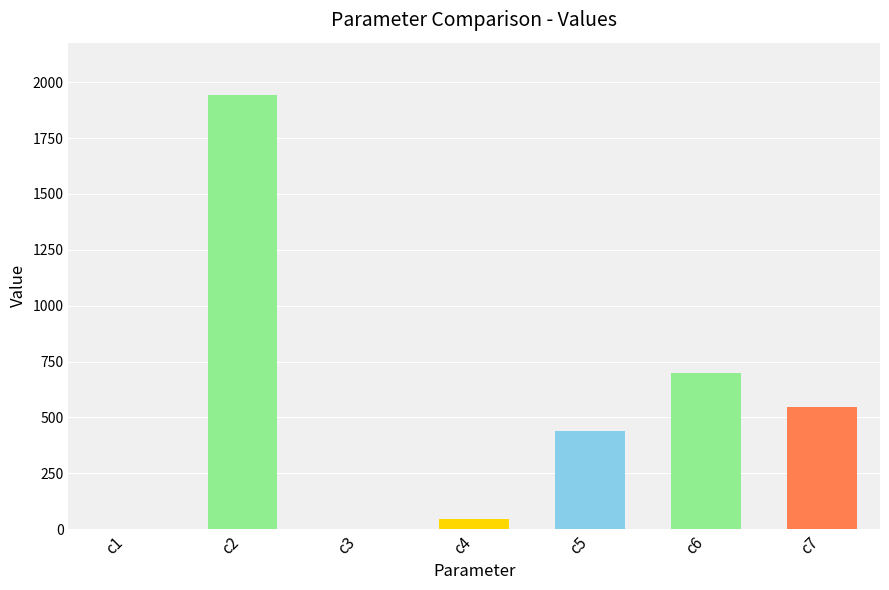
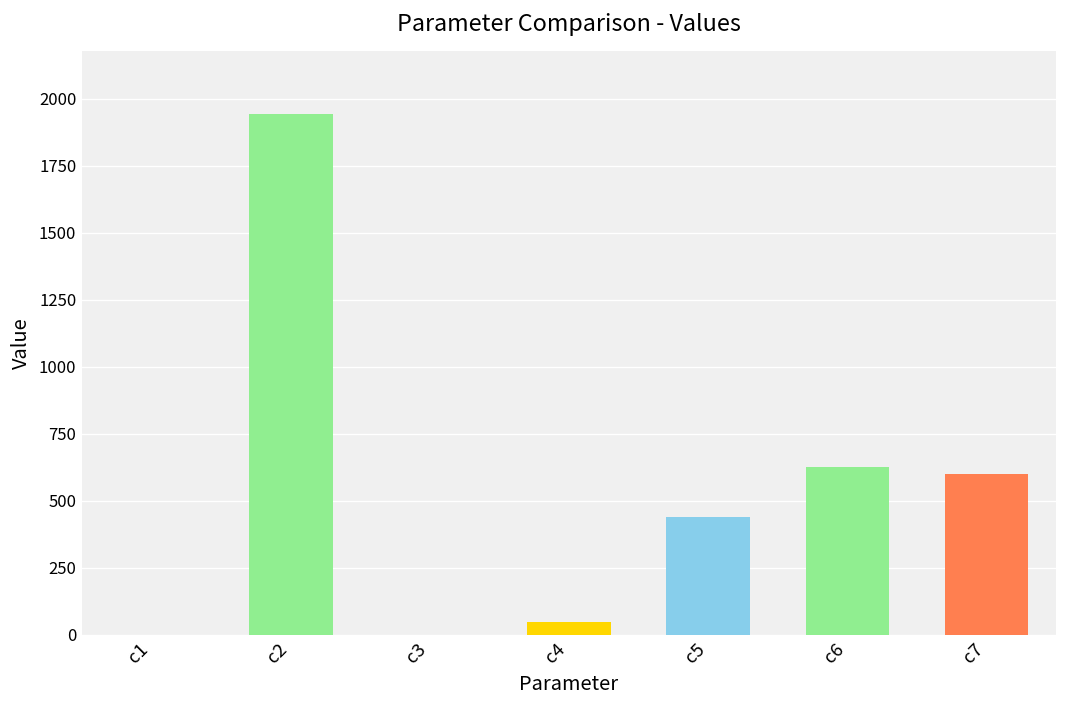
c6: 700 -> 630
c7: 540 -> 600
